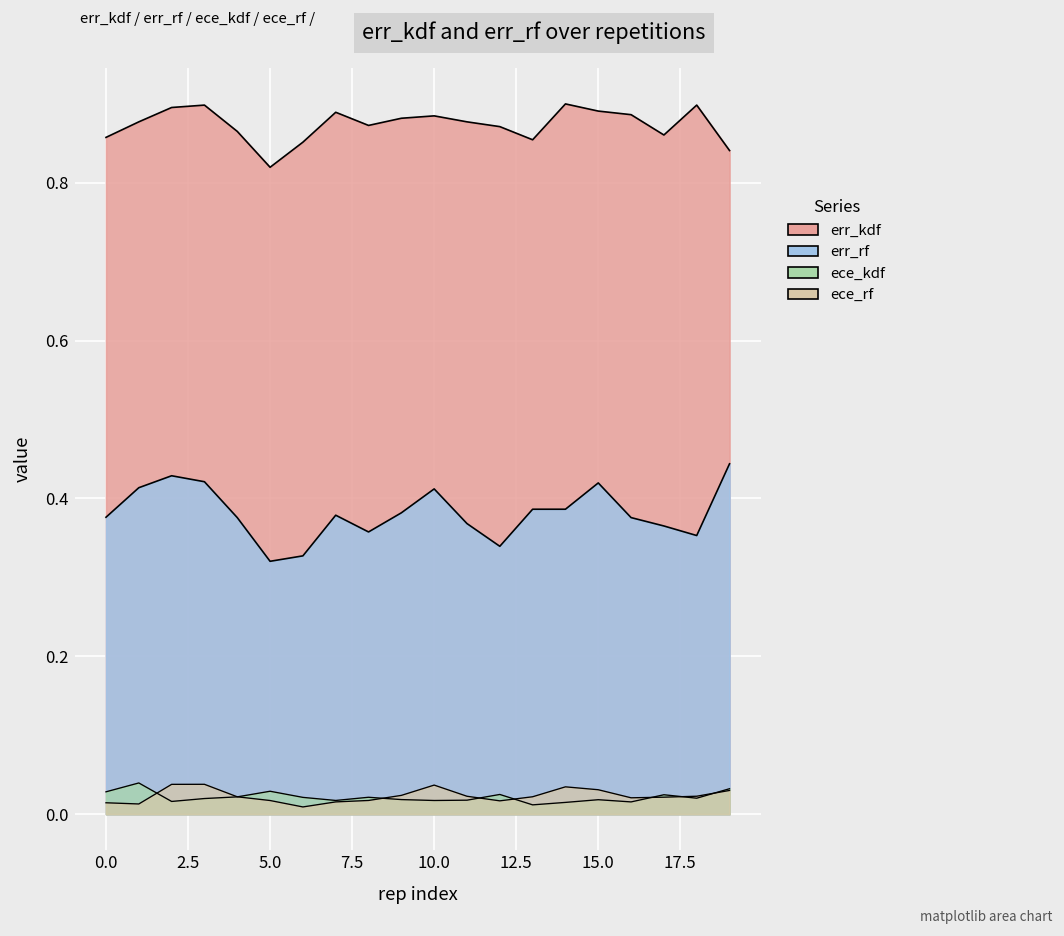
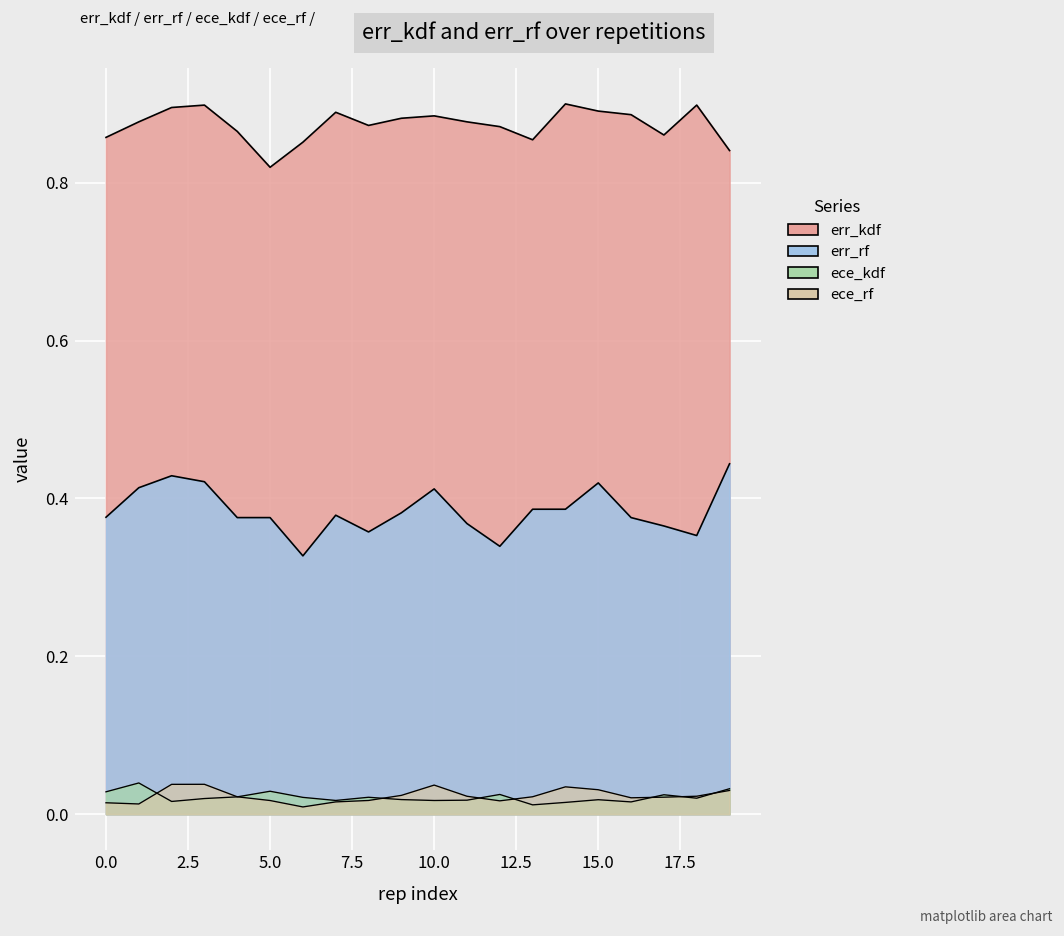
err_rf, 5.0: 0.32 -> 0.38
